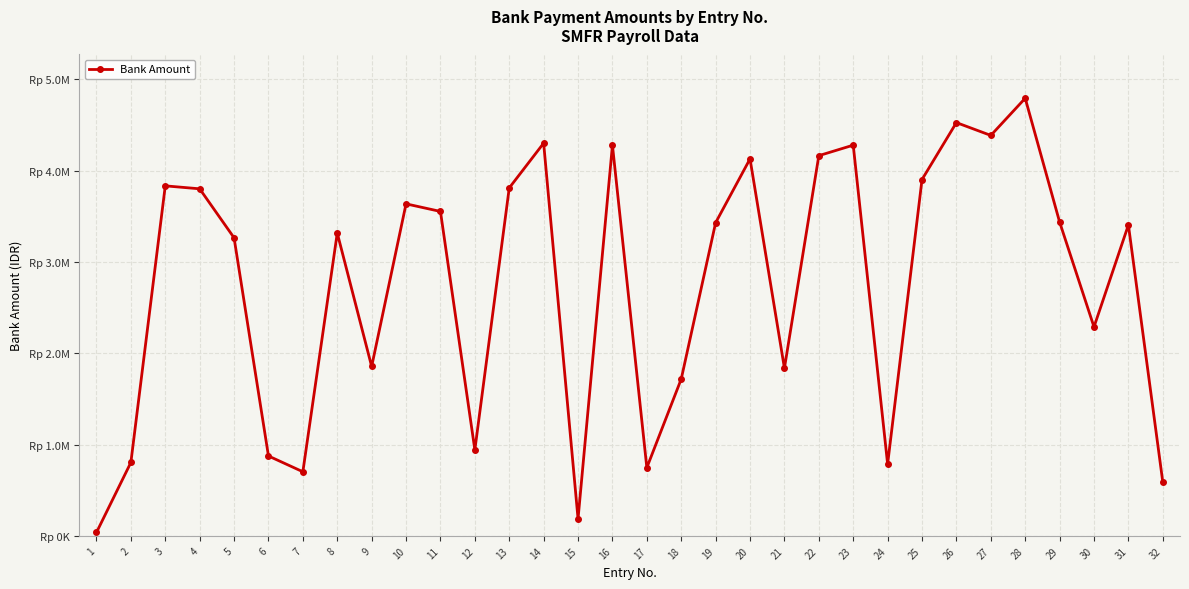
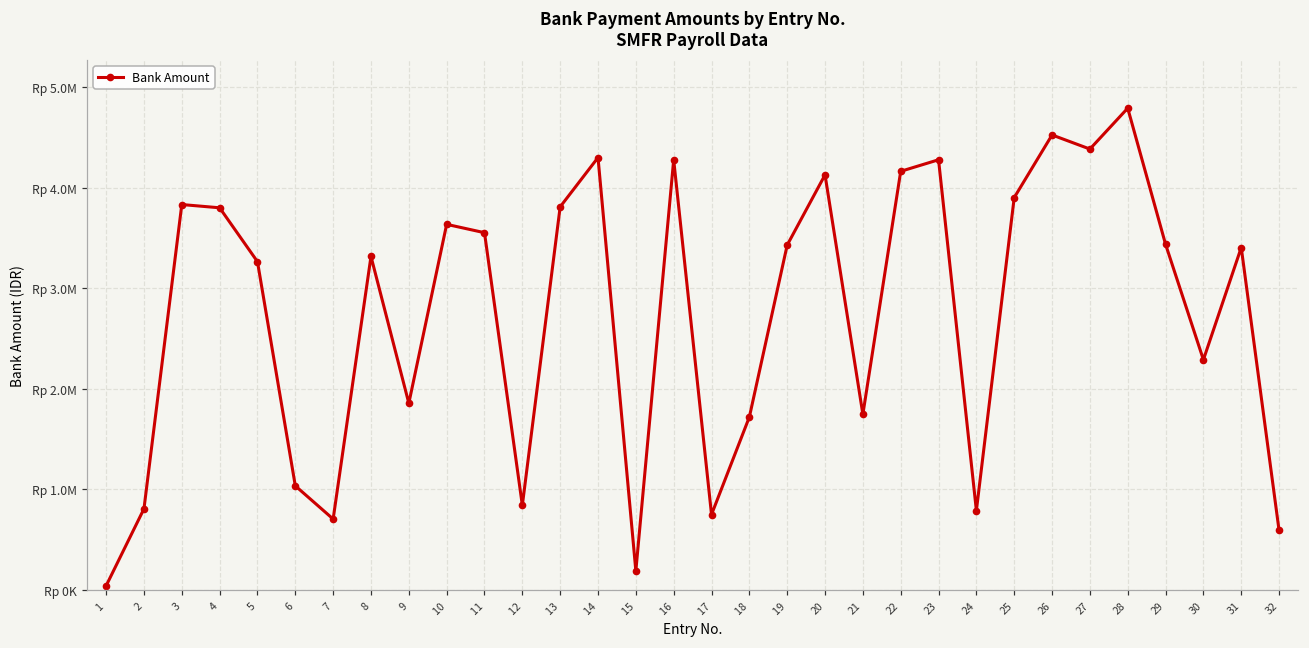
6: Rp 900000 -> Rp 1000000
12: Rp 900000 -> Rp 800000
21: Rp 1800000 -> Rp 1700000
